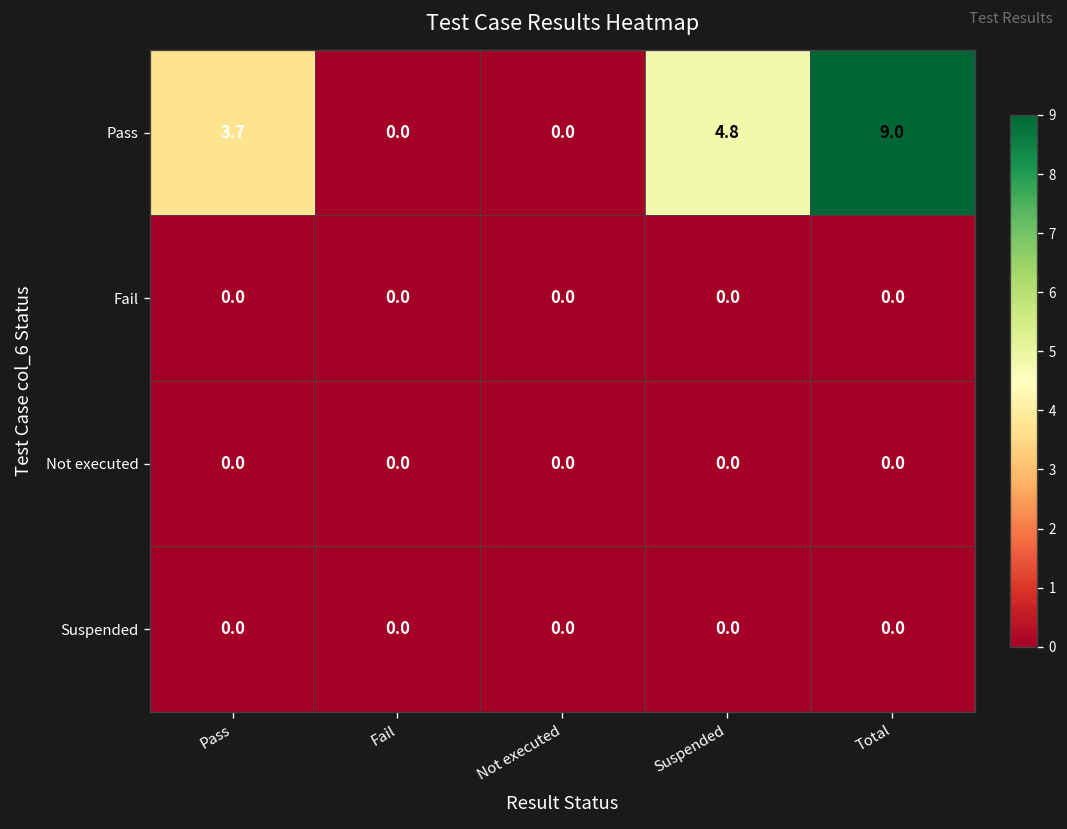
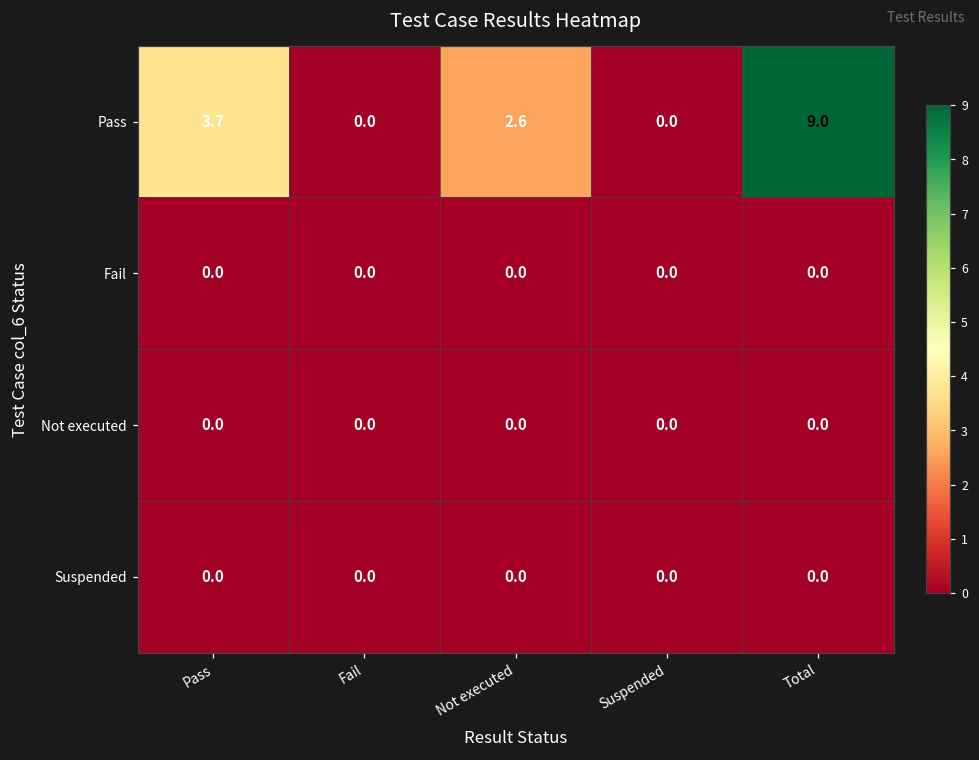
Pass, Not executed: 0.0 -> 2.6
Pass, Suspended: 4.8 -> 0.0
